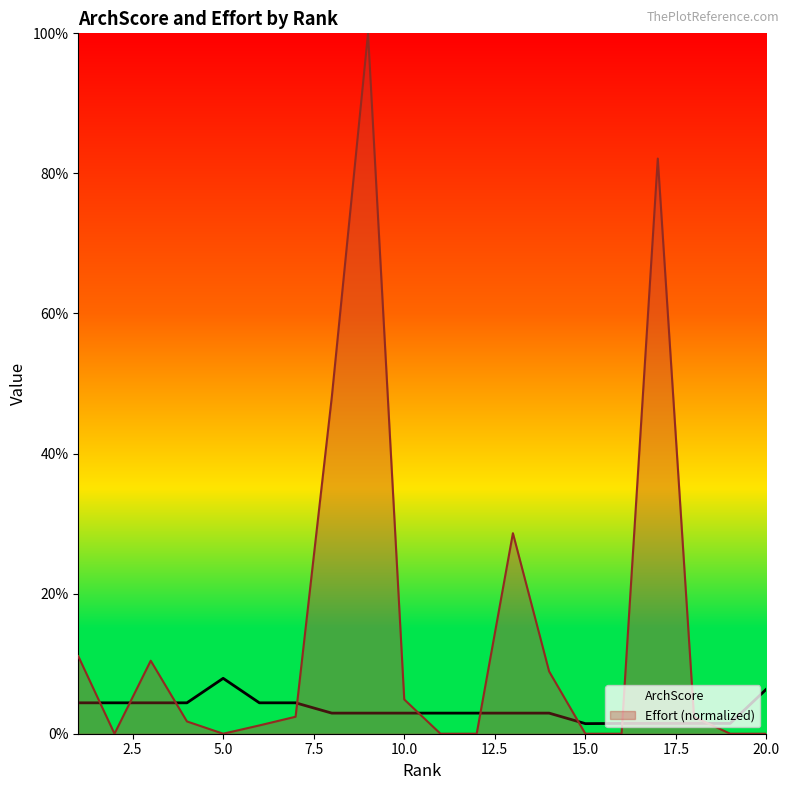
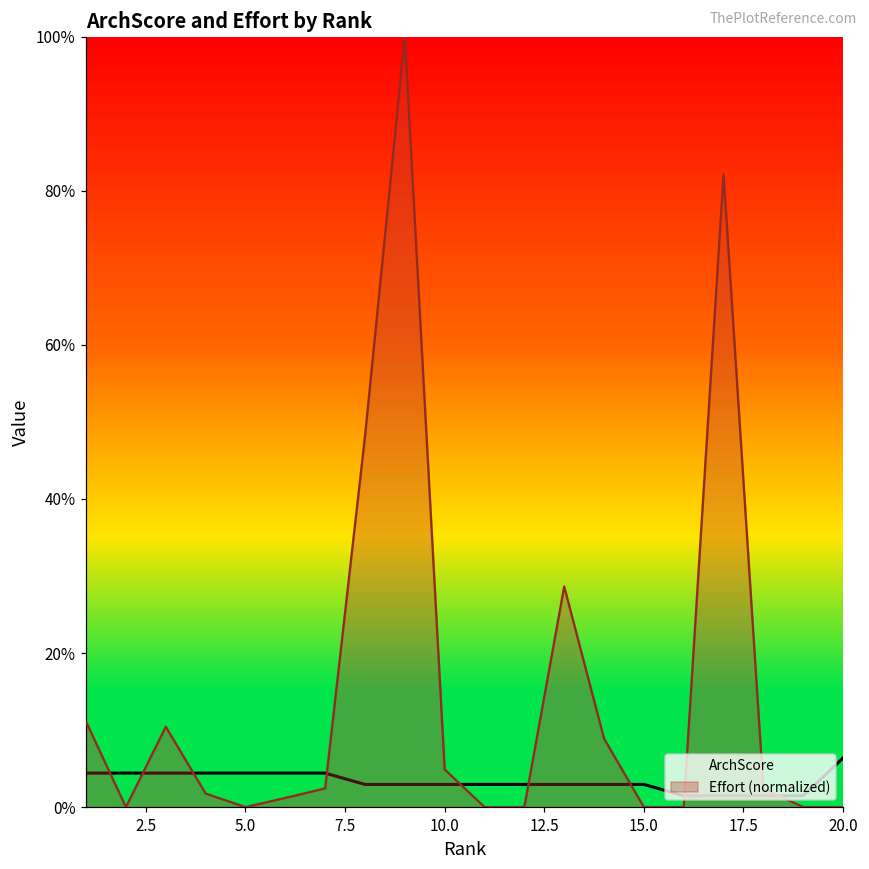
ArchScore, 5.0: 8% -> 4%
ArchScore, 15.0: 1% -> 3%
